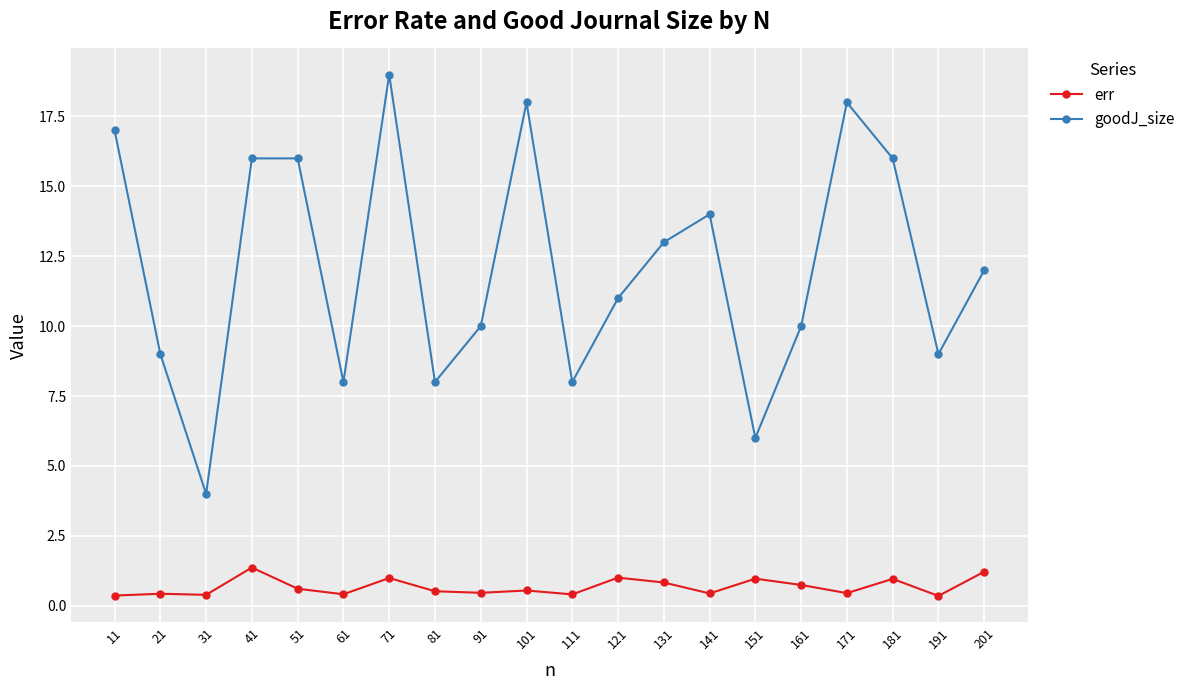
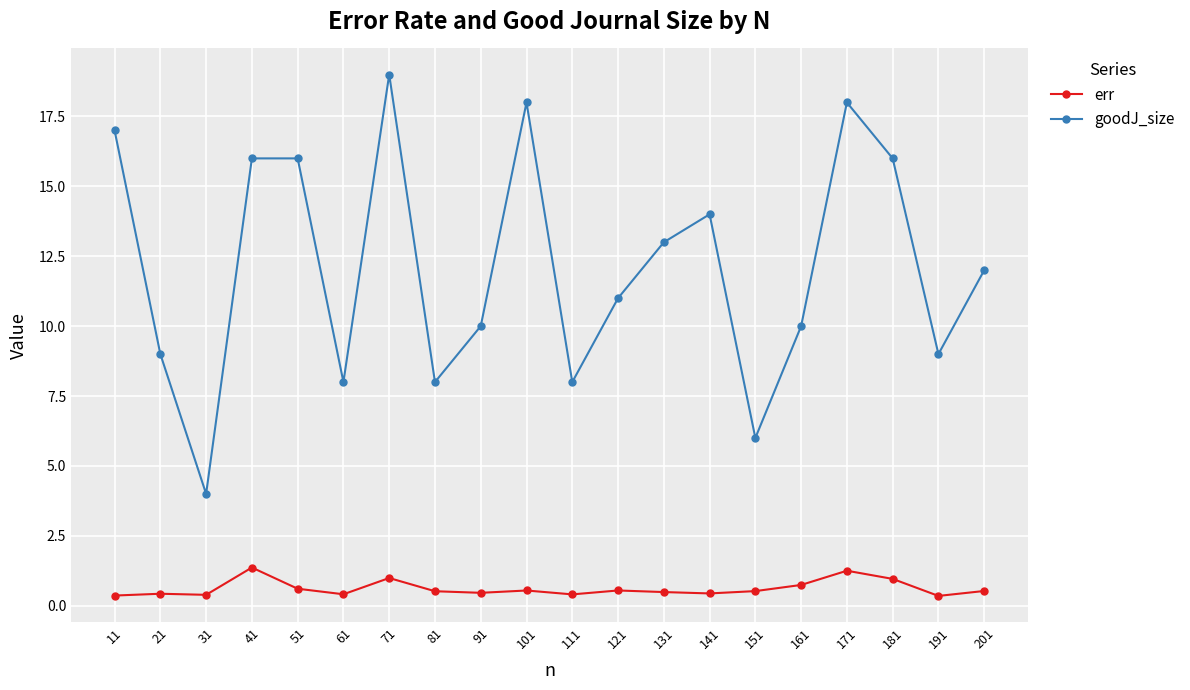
err, 121: 1.0 -> 0.5
err, 131: 0.8 -> 0.5
err, 151: 1.0 -> 0.5
err, 171: 0.5 -> 1.3
err, 201: 1.2 -> 0.5
